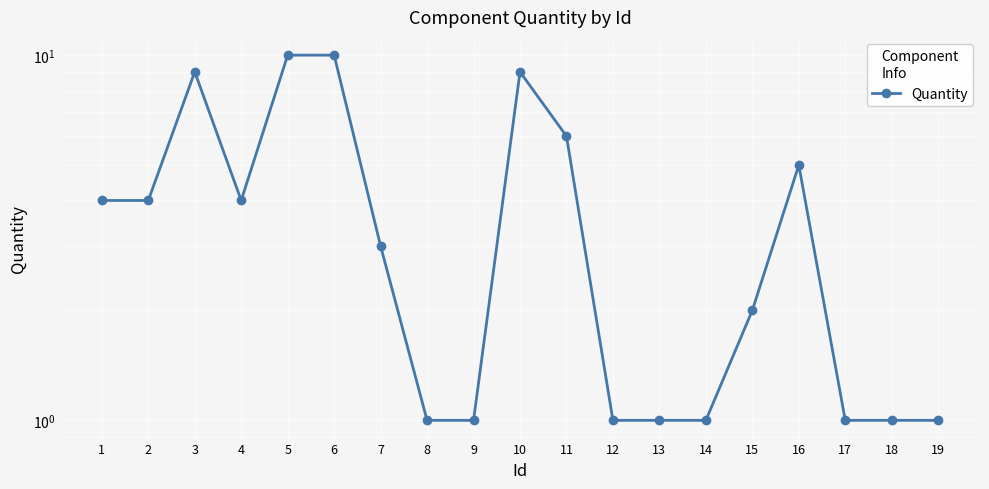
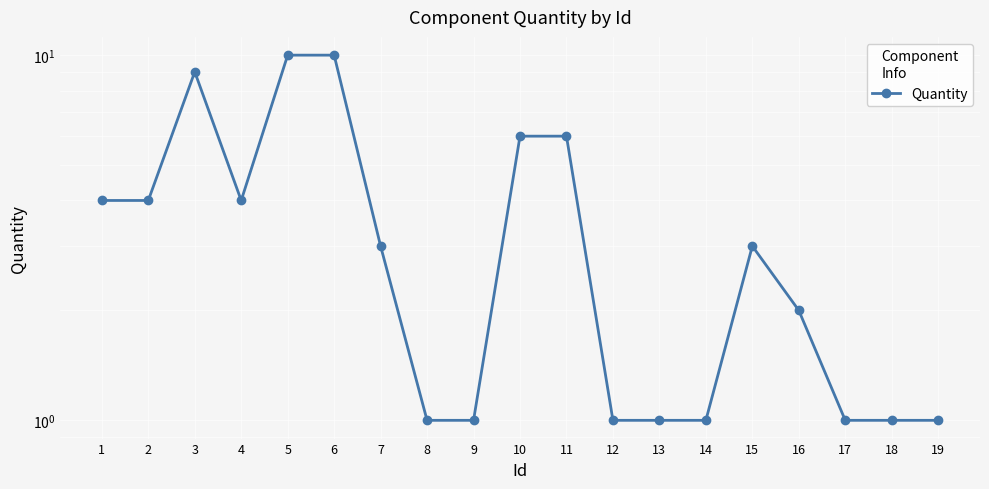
10: 9 -> 6
15: 2 -> 3
16: 5 -> 2
